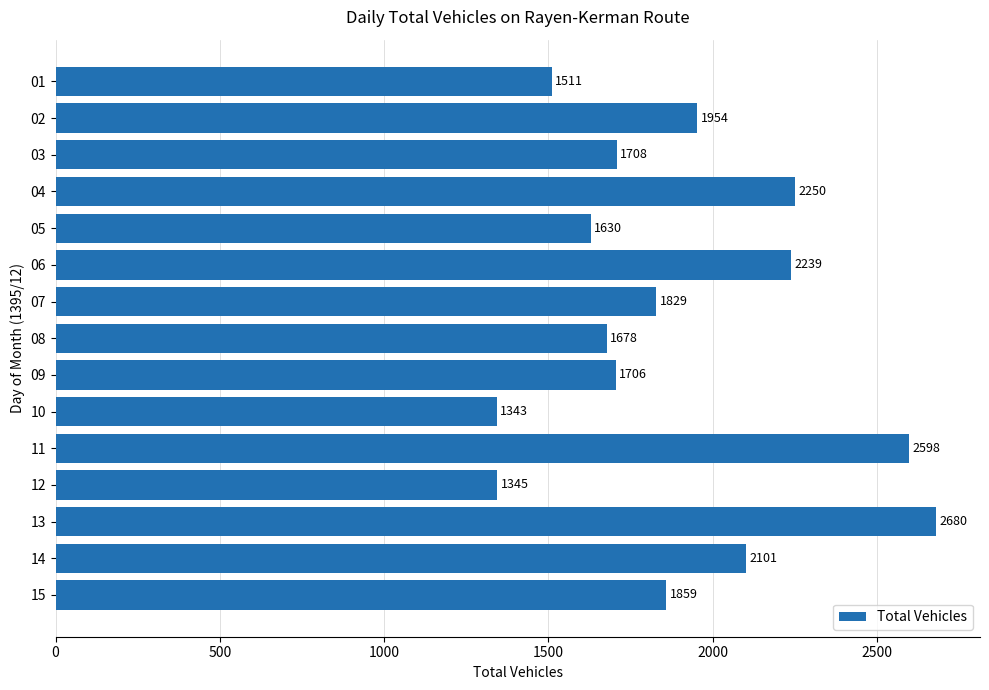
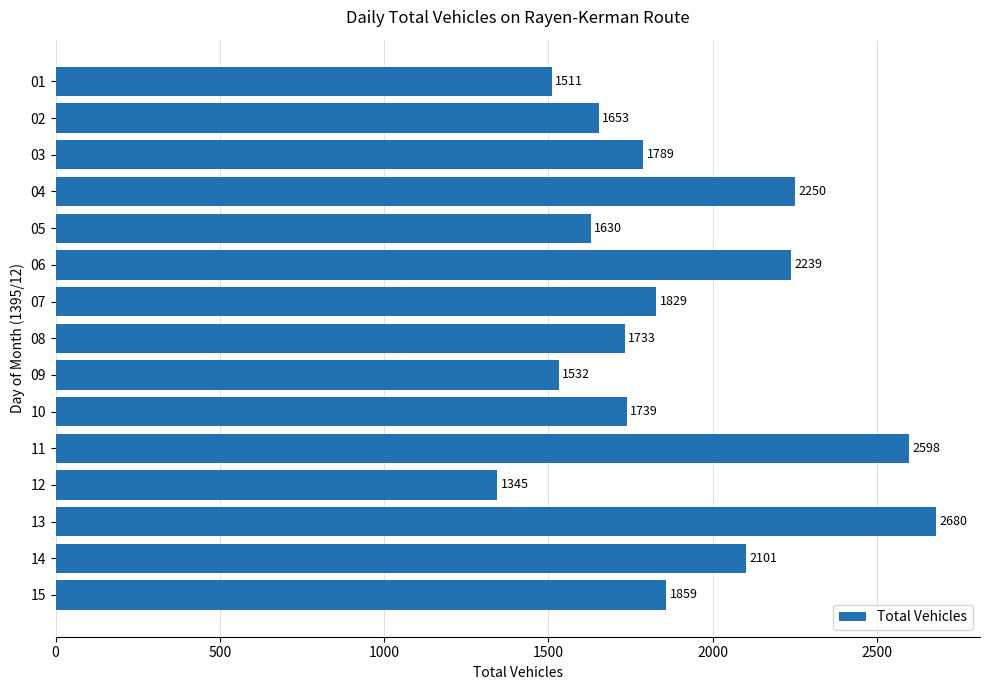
02: 1954 -> 1653
03: 1708 -> 1789
08: 1678 -> 1733
09: 1706 -> 1532
10: 1343 -> 1739
